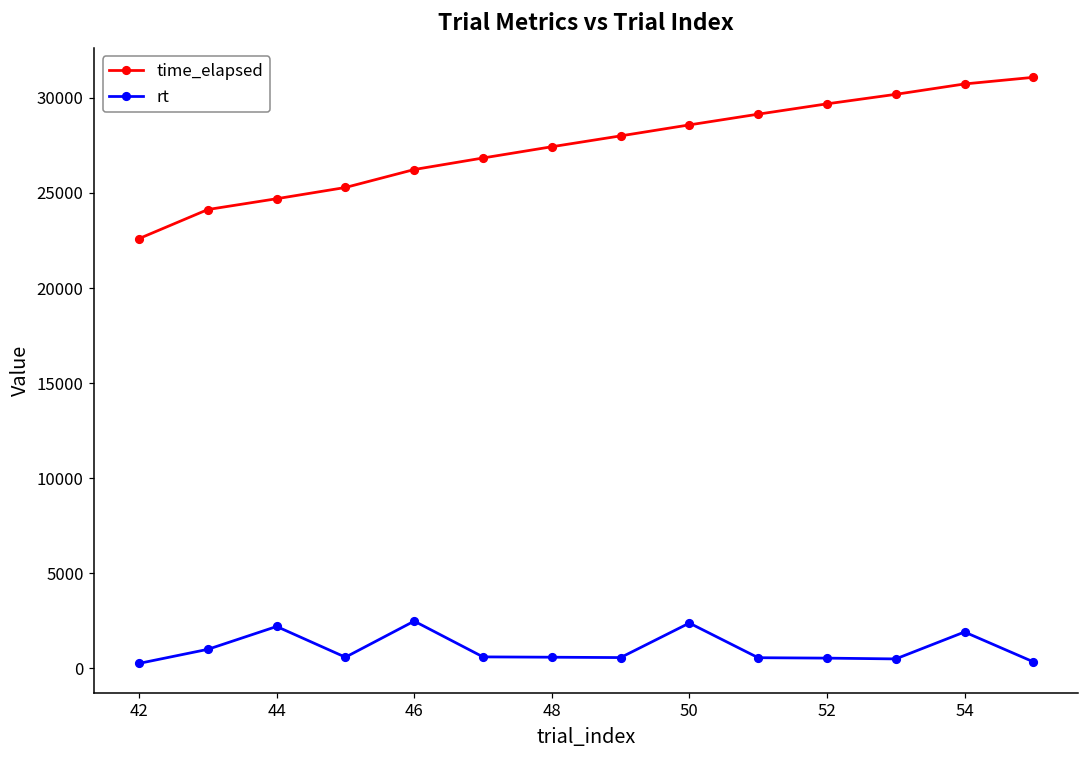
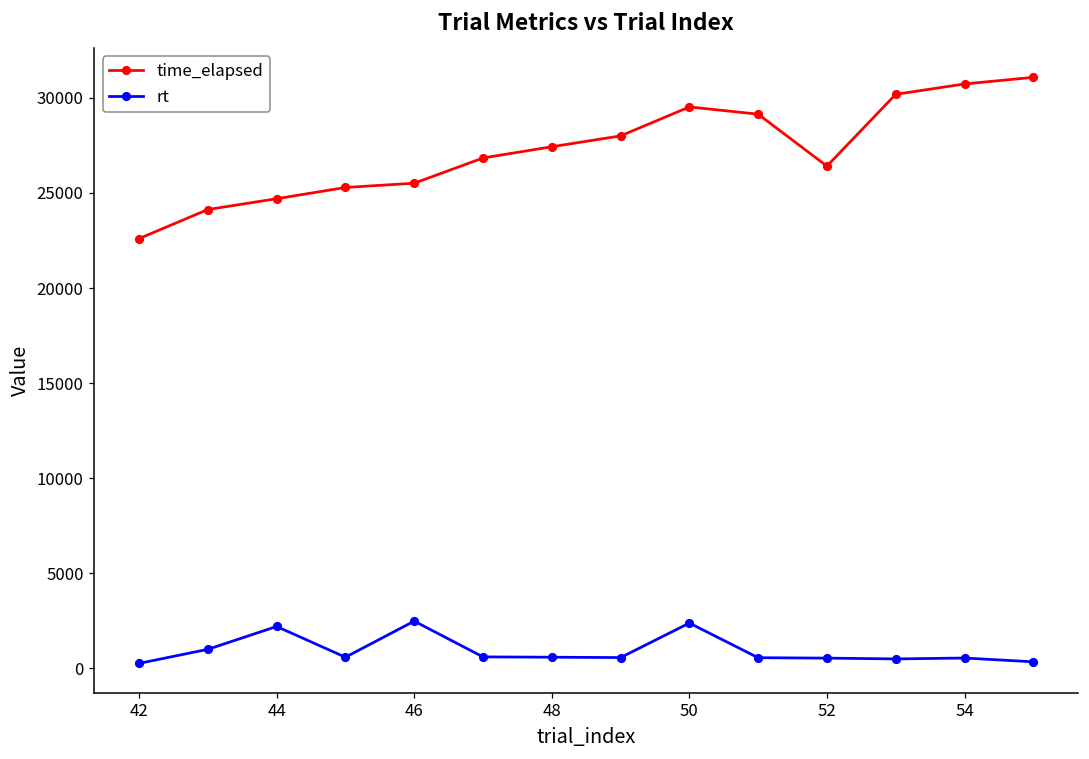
time_elapsed, 46: 26200 -> 25500
time_elapsed, 50: 28600 -> 29500
time_elapsed, 52: 29700 -> 26400
rt, 54: 1900 -> 500
